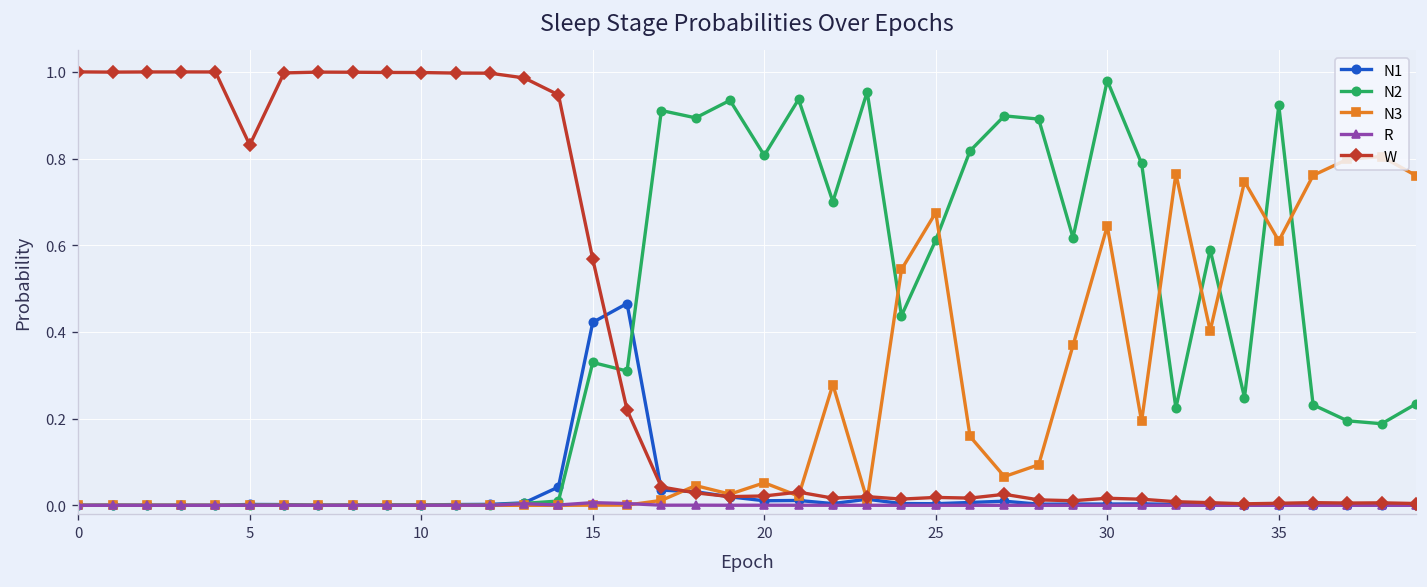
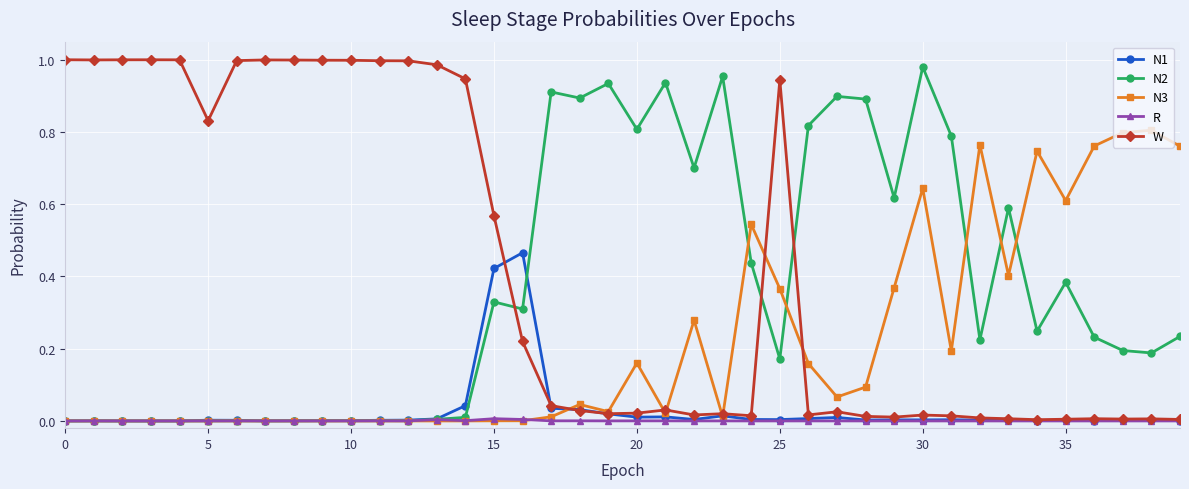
N3, 20: 0.05 -> 0.16
N2, 25: 0.61 -> 0.17
N3, 25: 0.68 -> 0.37
W, 25: 0.02 -> 0.94
N2, 35: 0.92 -> 0.38
